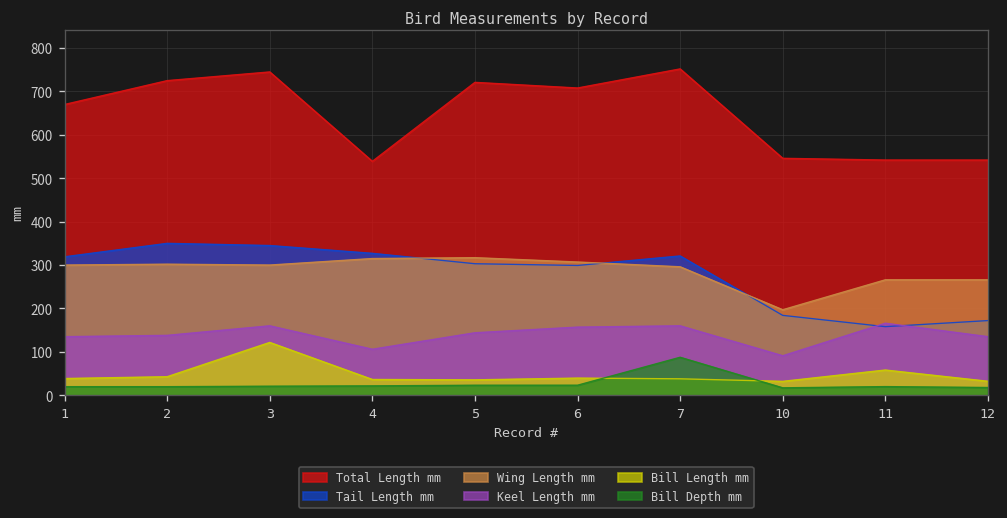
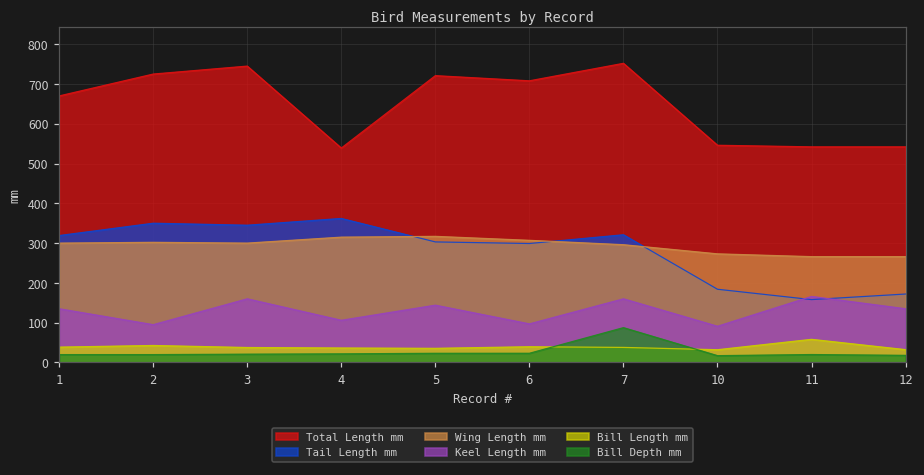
Keel Length mm, 2: 140 -> 100
Bill Length mm, 3: 120 -> 40
Tail Length mm, 4: 330 -> 360
Keel Length mm, 6: 160 -> 100
Wing Length mm, 10: 200 -> 270
